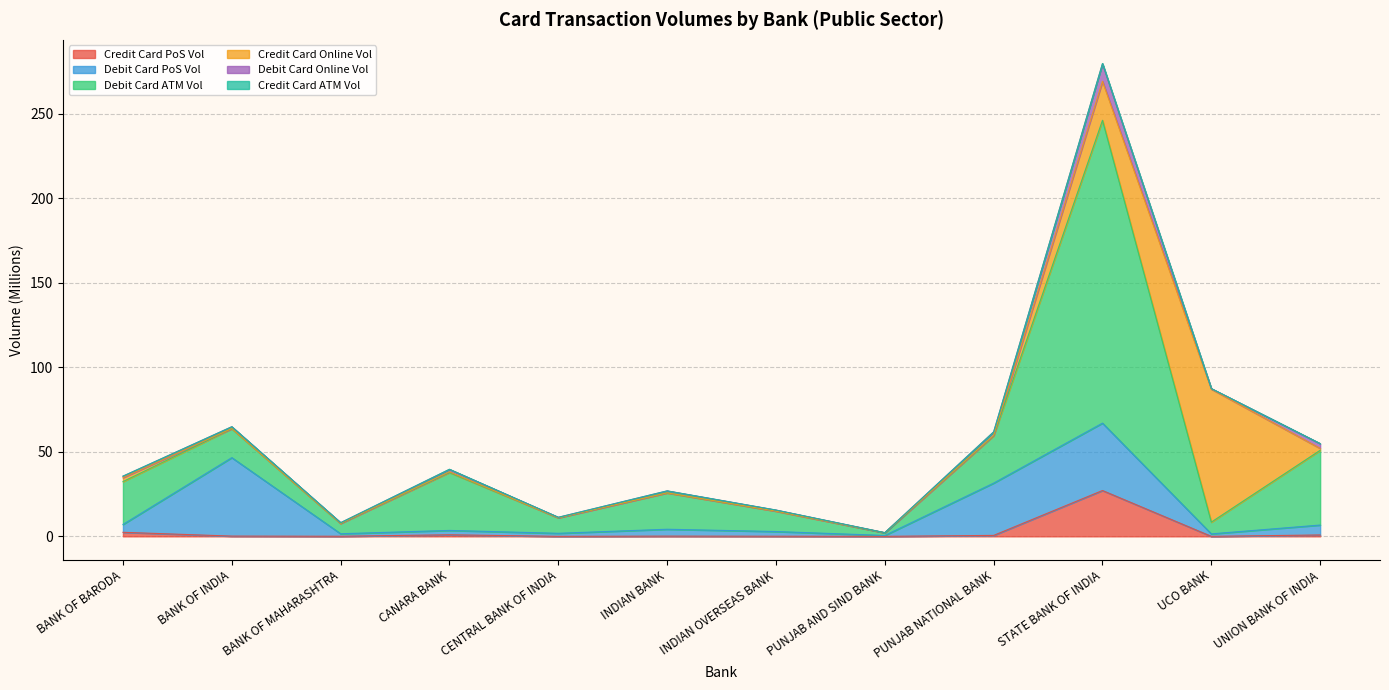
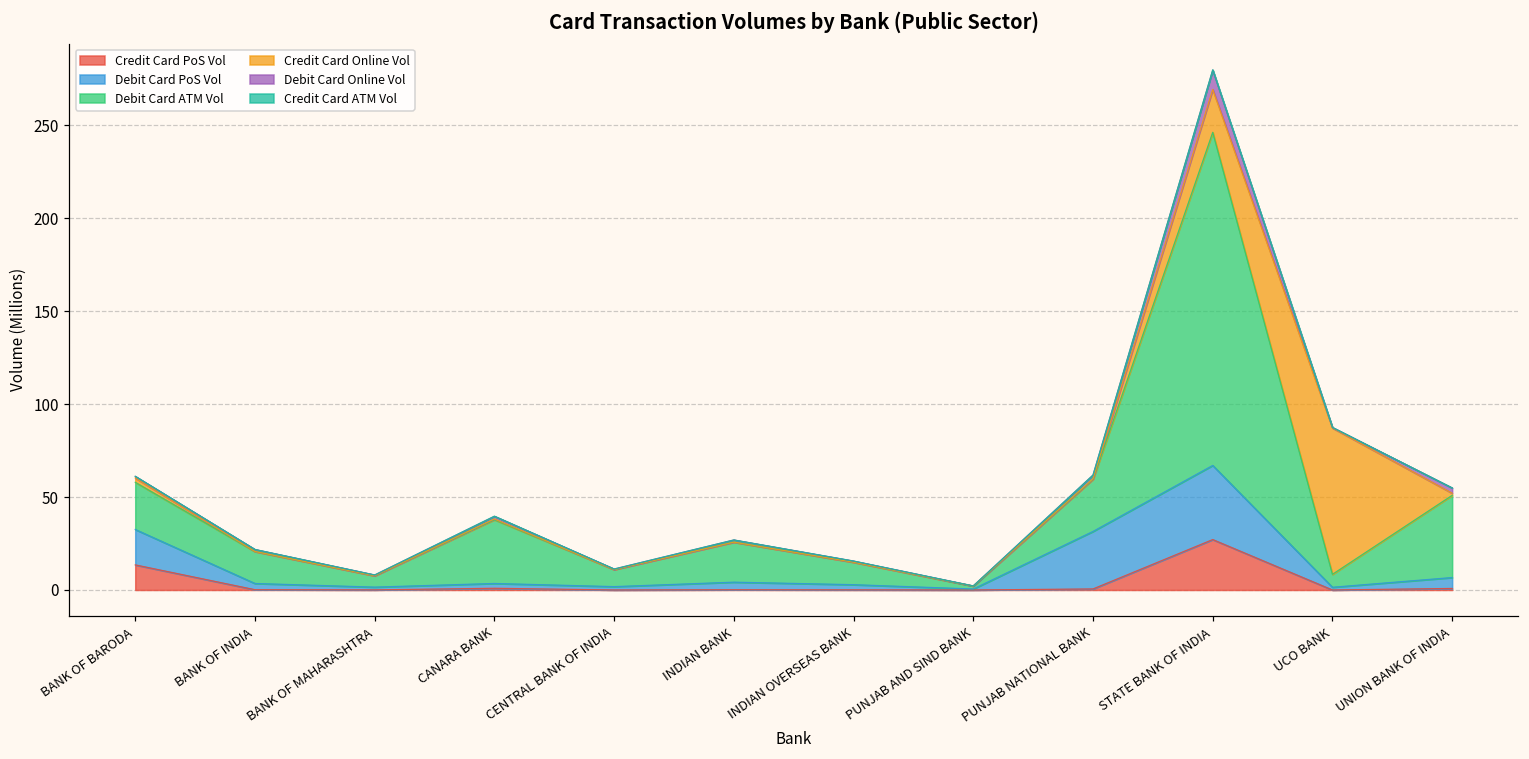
Credit Card PoS Vol, BANK OF BARODA: 2 -> 14
Debit Card PoS Vol, BANK OF BARODA: 5 -> 19
Debit Card PoS Vol, BANK OF INDIA: 46 -> 3
